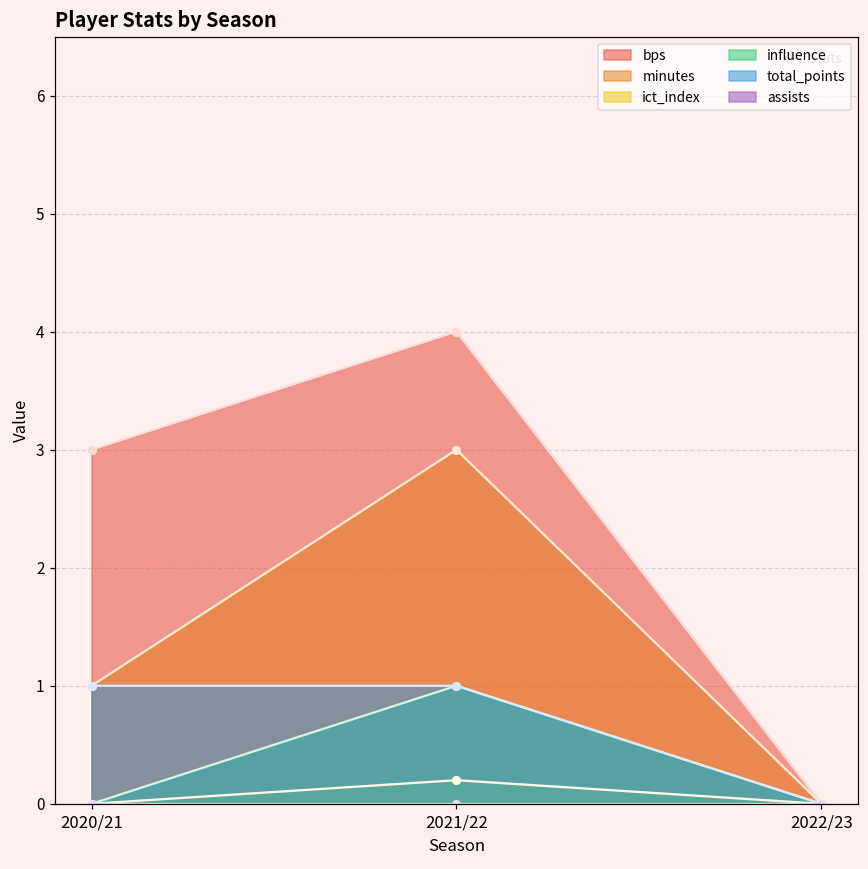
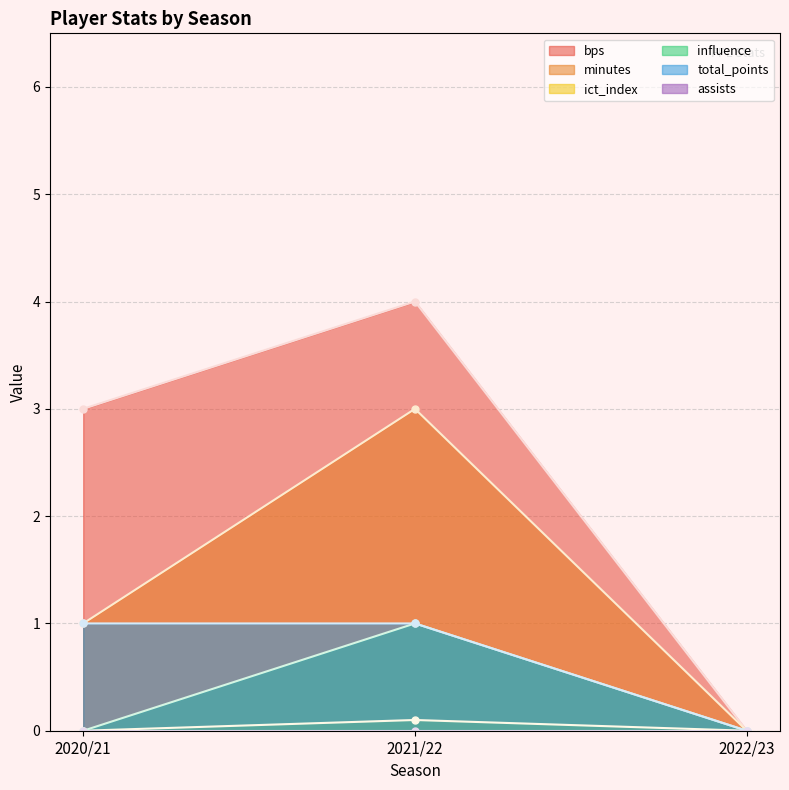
ict_index, 2021/22: 0.2 -> 0.1
